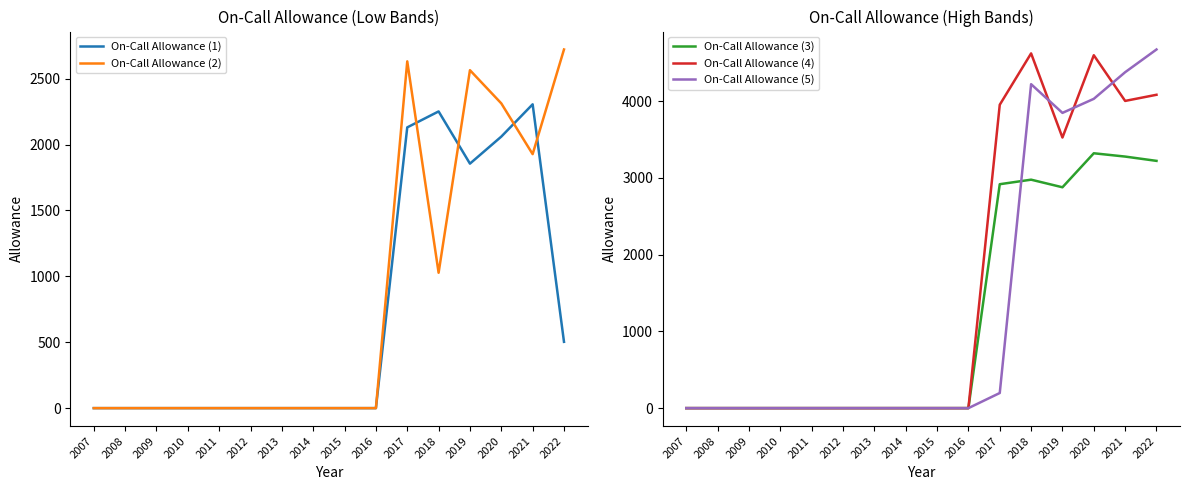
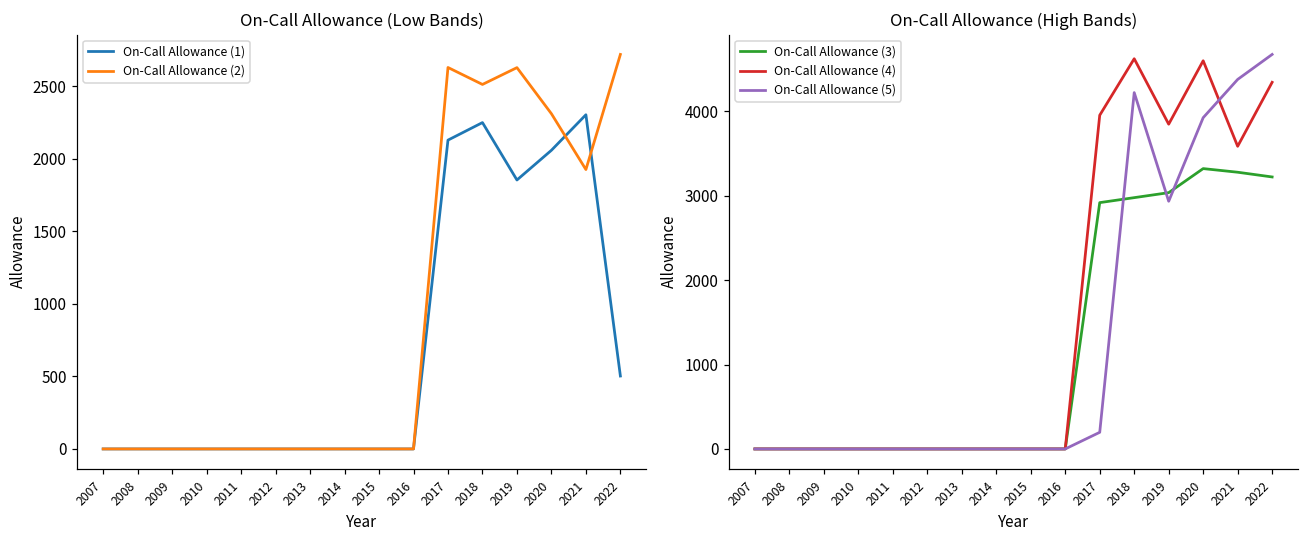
On-Call Allowance (Low Bands), On-Call Allowance (2), 2018: 1030 -> 2510
On-Call Allowance (Low Bands), On-Call Allowance (2), 2019: 2560 -> 2630
On-Call Allowance (High Bands), On-Call Allowance (3), 2019: 2900 -> 3000
On-Call Allowance (High Bands), On-Call Allowance (4), 2019: 3500 -> 3800
On-Call Allowance (High Bands), On-Call Allowance (5), 2019: 3800 -> 2900
On-Call Allowance (High Bands), On-Call Allowance (5), 2020: 4000 -> 3900
On-Call Allowance (High Bands), On-Call Allowance (4), 2021: 4000 -> 3600
On-Call Allowance (High Bands), On-Call Allowance (4), 2022: 4100 -> 4300
